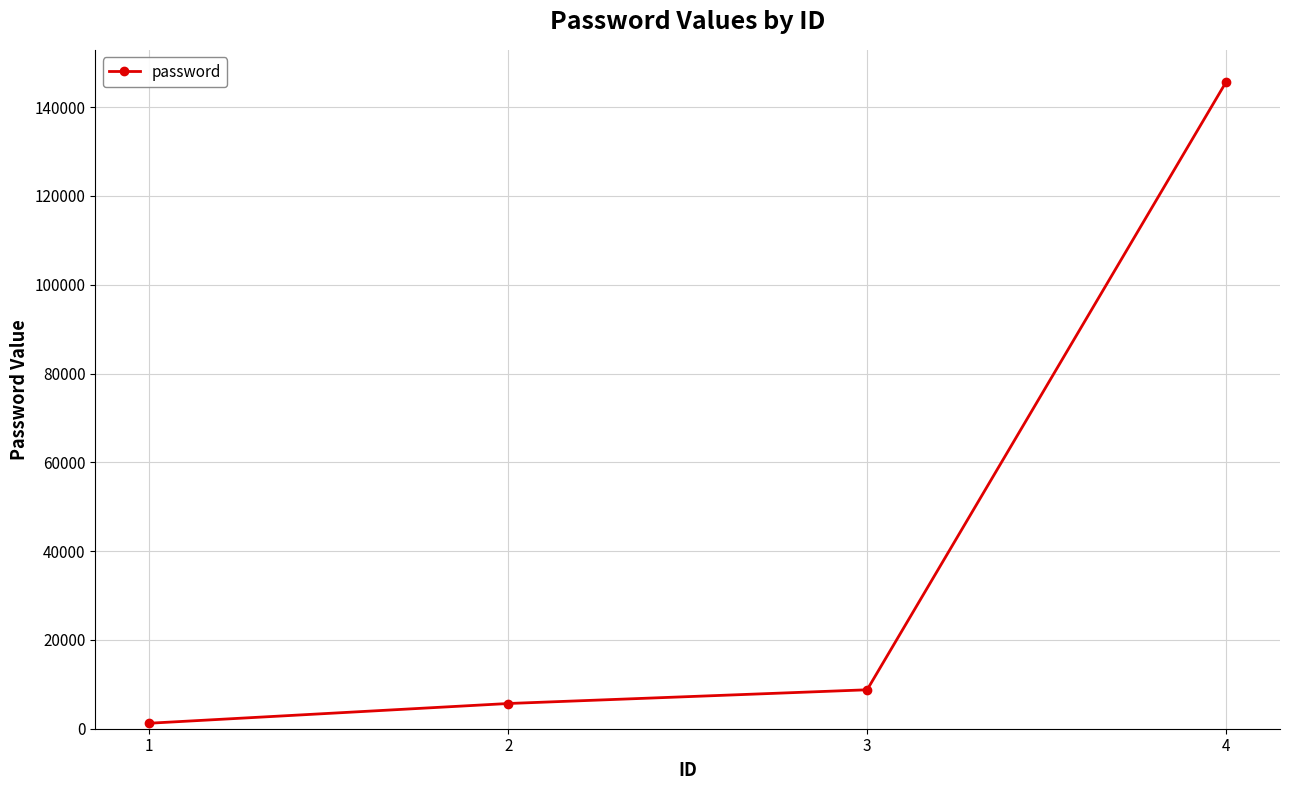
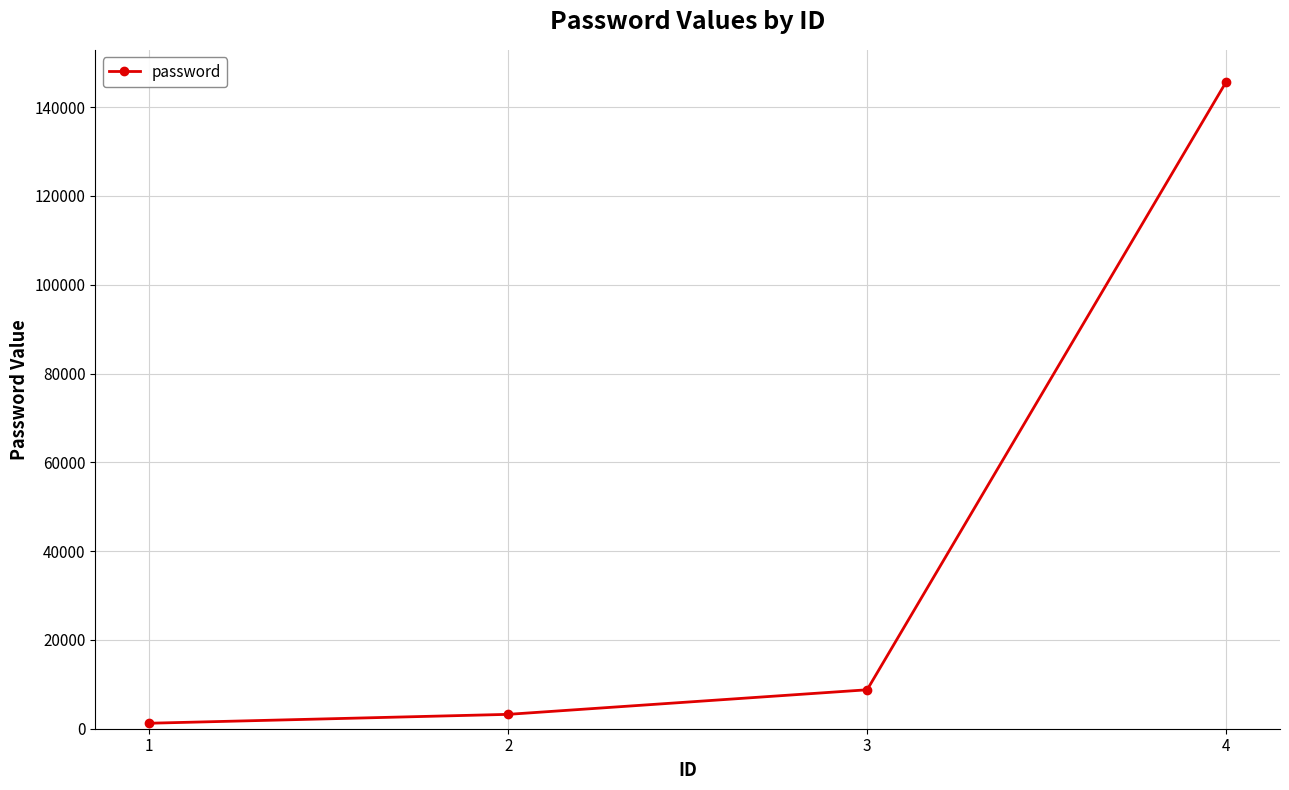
2: 6000 -> 3000
